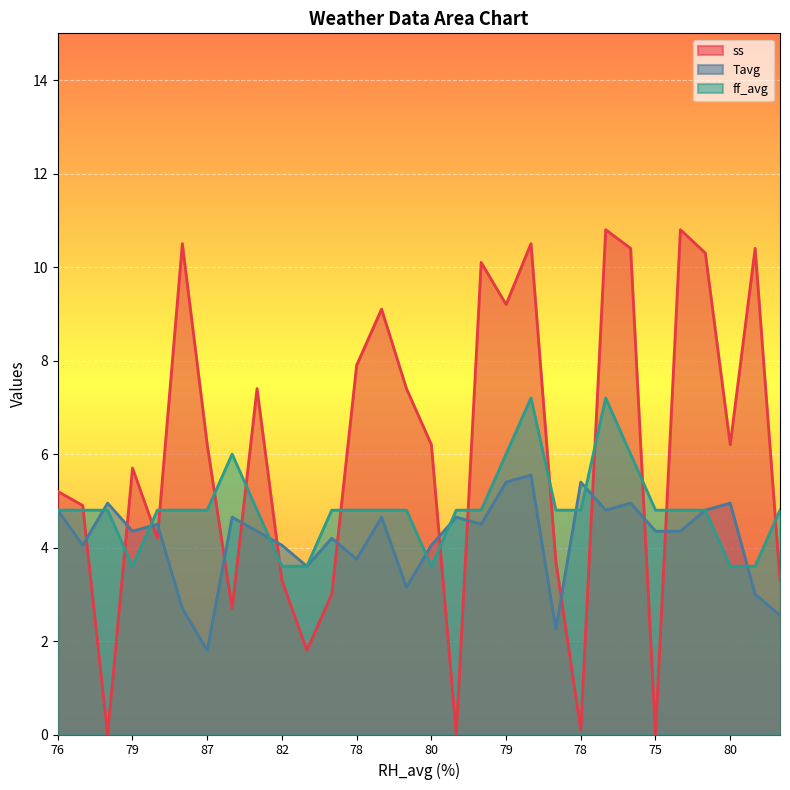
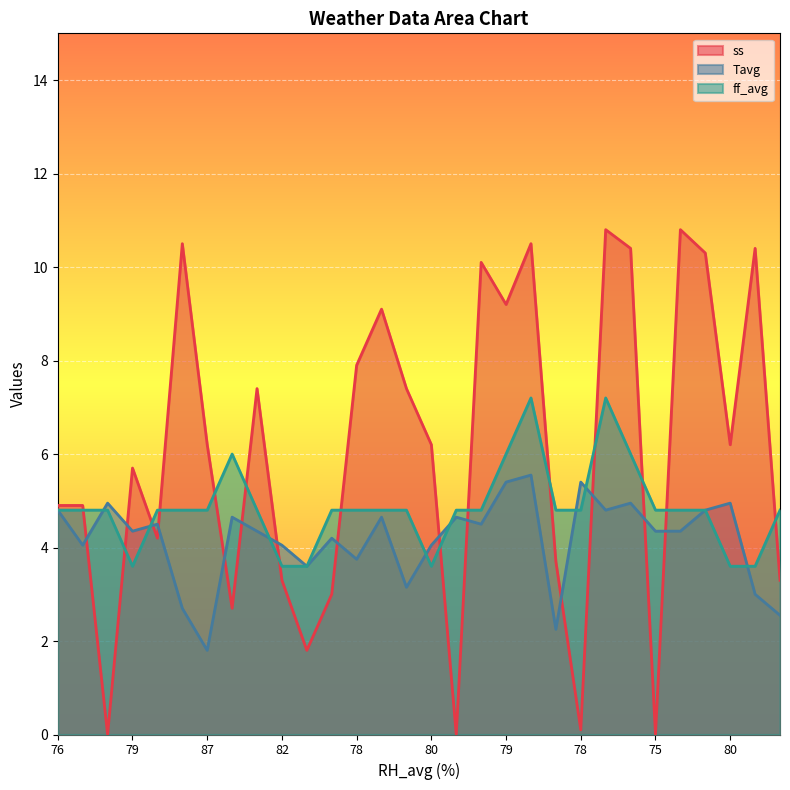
ss, 76: 5.2 -> 4.9
